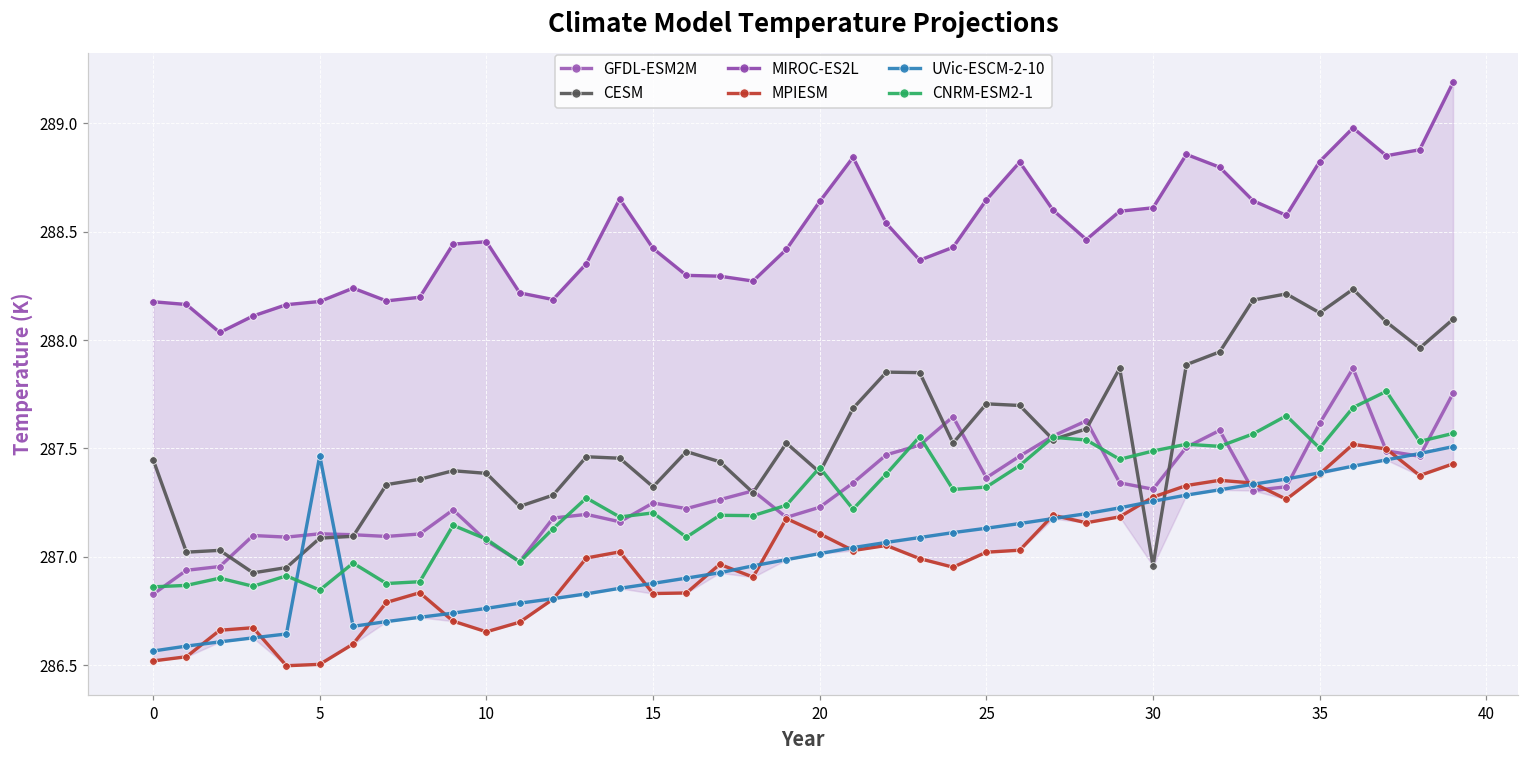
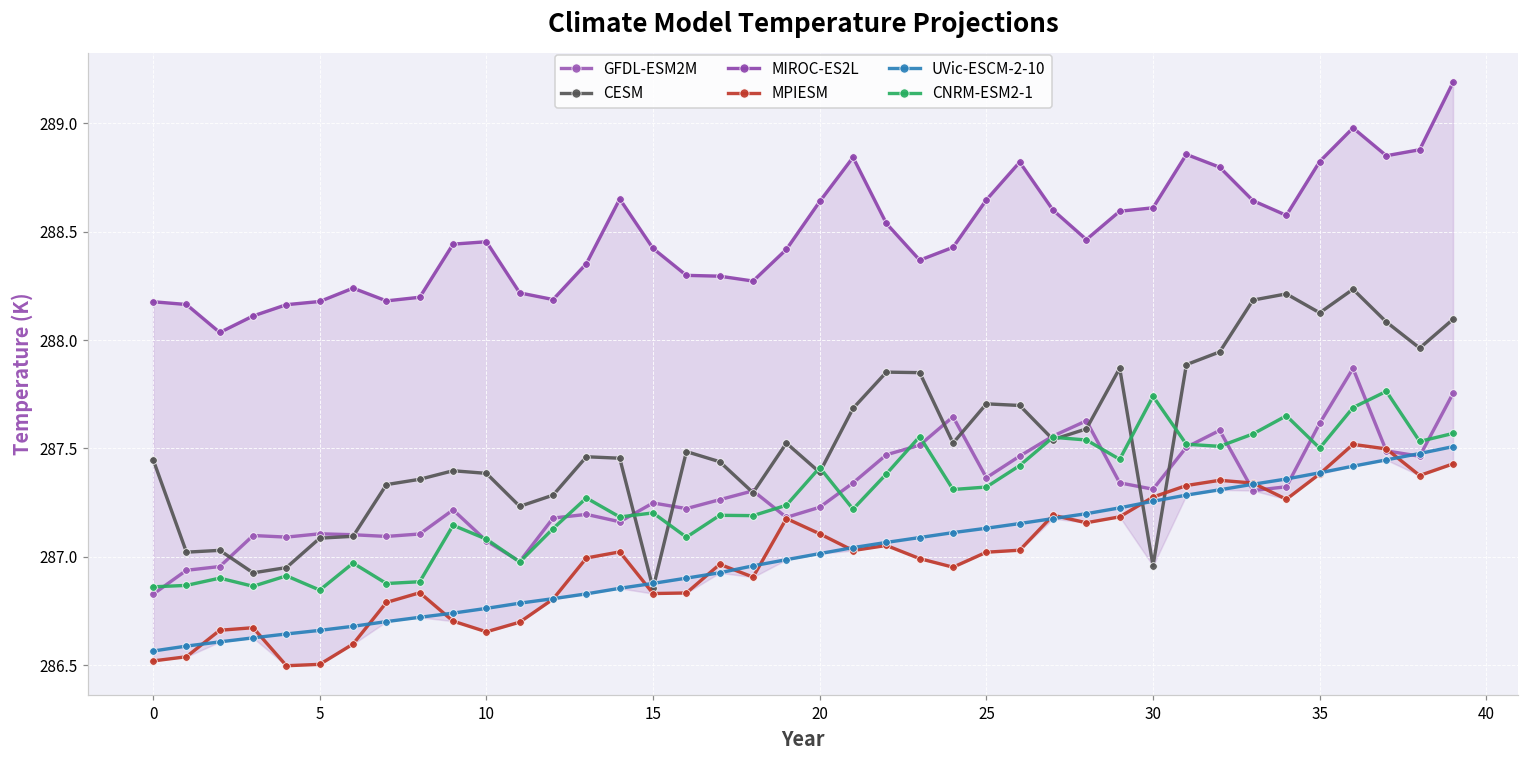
UVic-ESCM-2-10, 5: 287.47 -> 286.66
CESM, 15: 287.32 -> 286.85
CNRM-ESM2-1, 30: 287.49 -> 287.74
